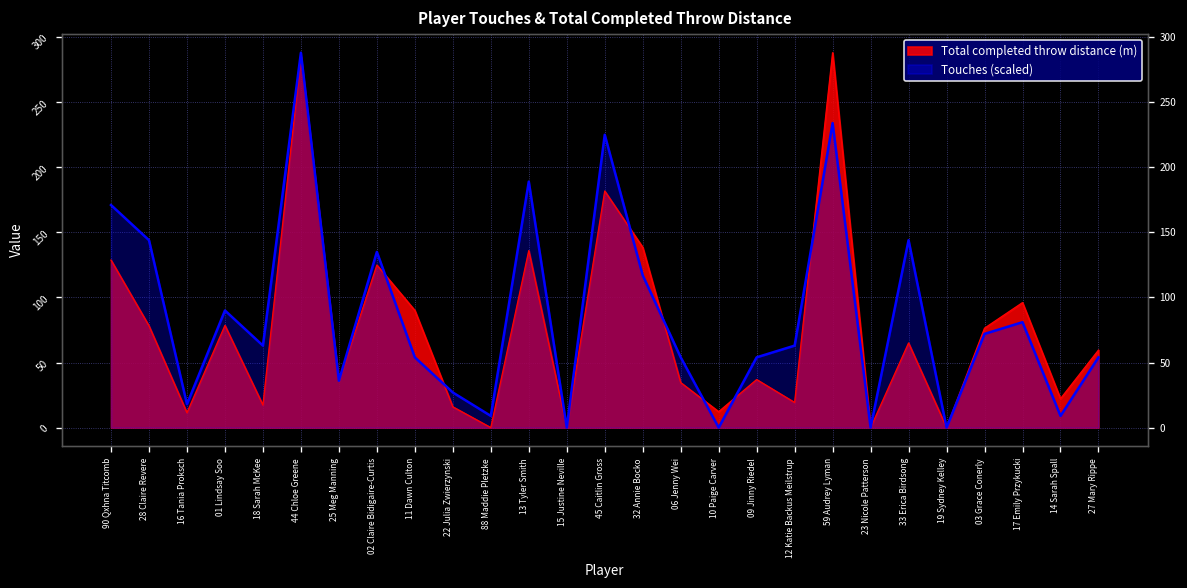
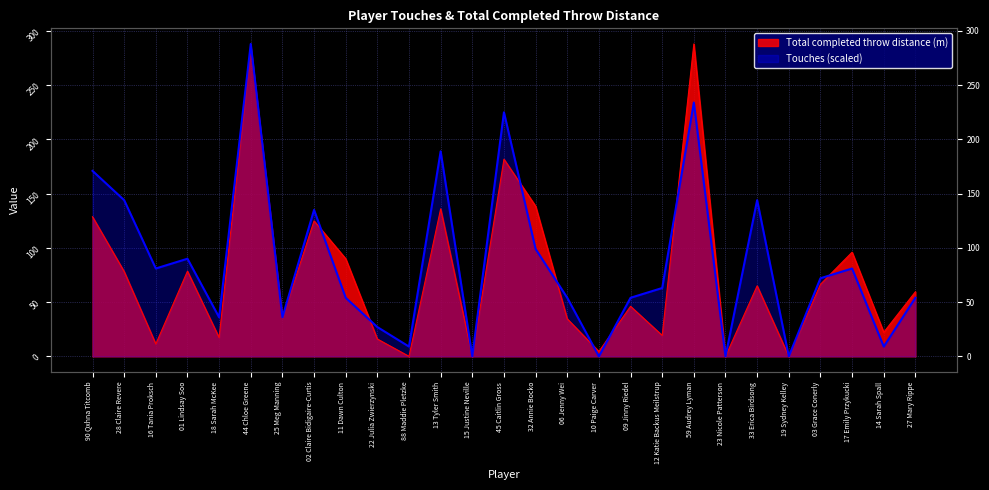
Touches (scaled), 16 Tania Proksch: 18 -> 81
Touches (scaled), 18 Sarah McKee: 63 -> 36
Touches (scaled), 32 Annie Bocko: 117 -> 99
Total completed throw distance (m), 10 Paige Carver: 12 -> 4
Total completed throw distance (m), 09 Jinny Riedel: 37 -> 46
Total completed throw distance (m), 03 Grace Conerly: 76 -> 66
